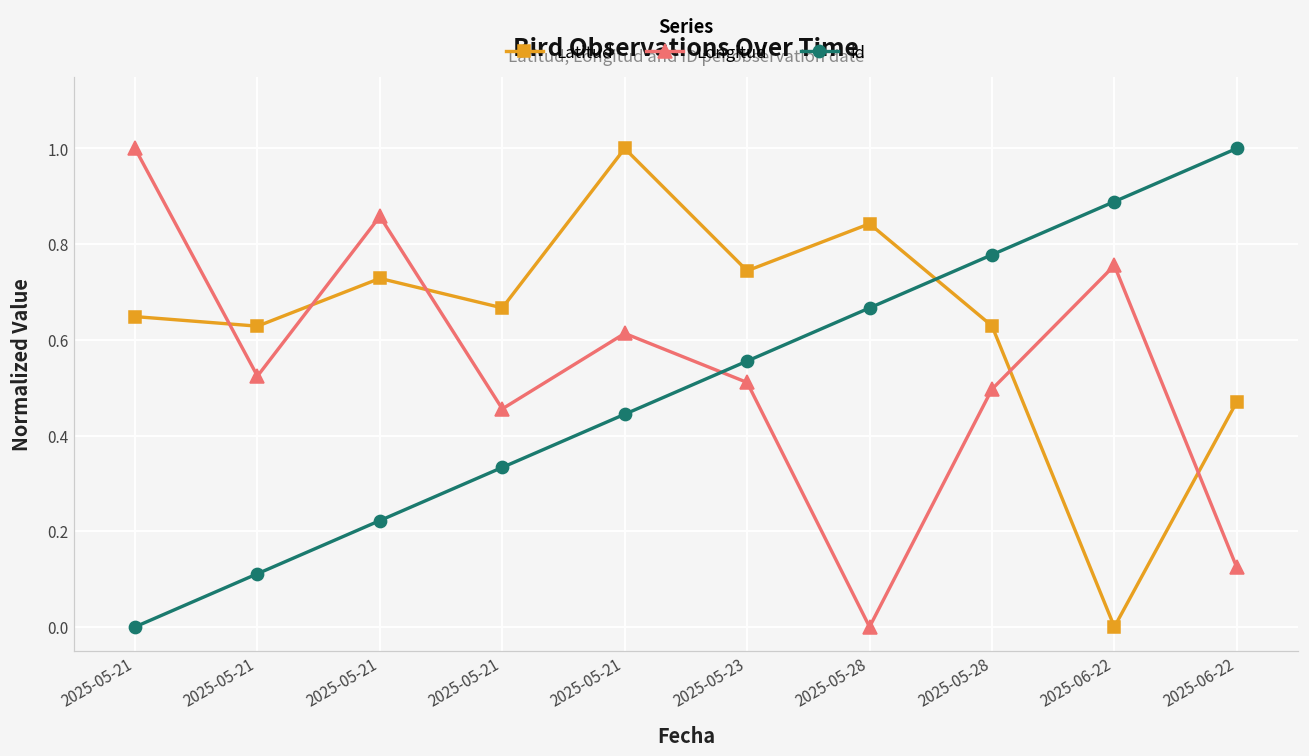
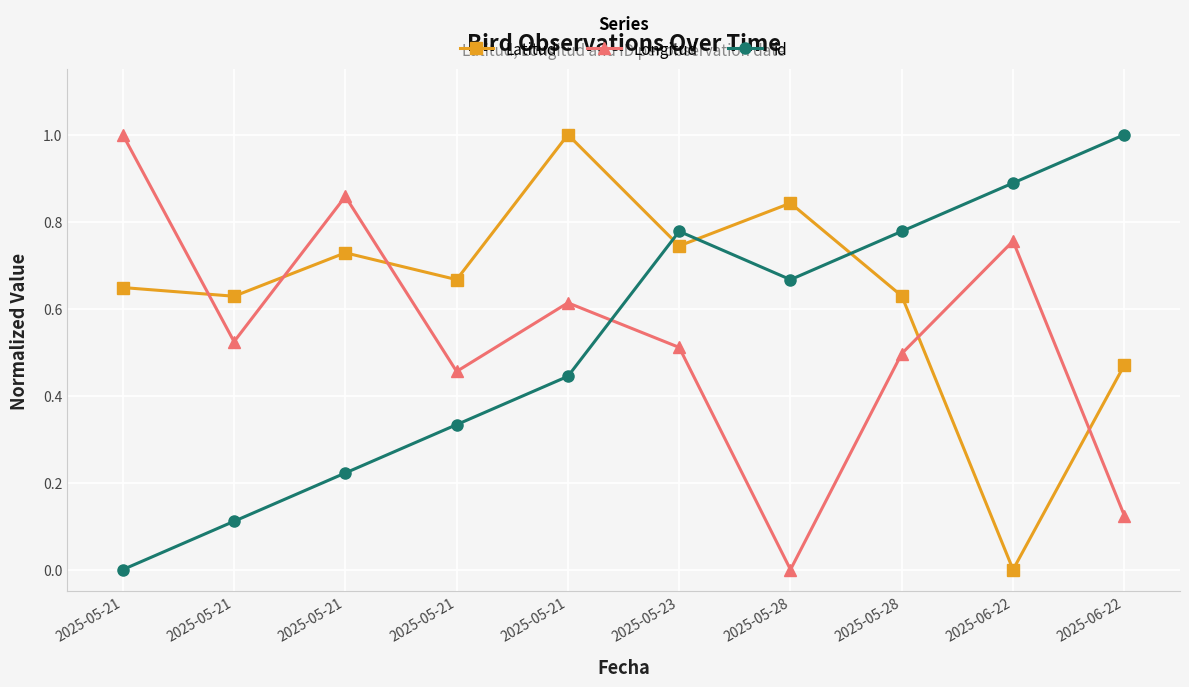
id, 2025-05-23: 0.56 -> 0.78
